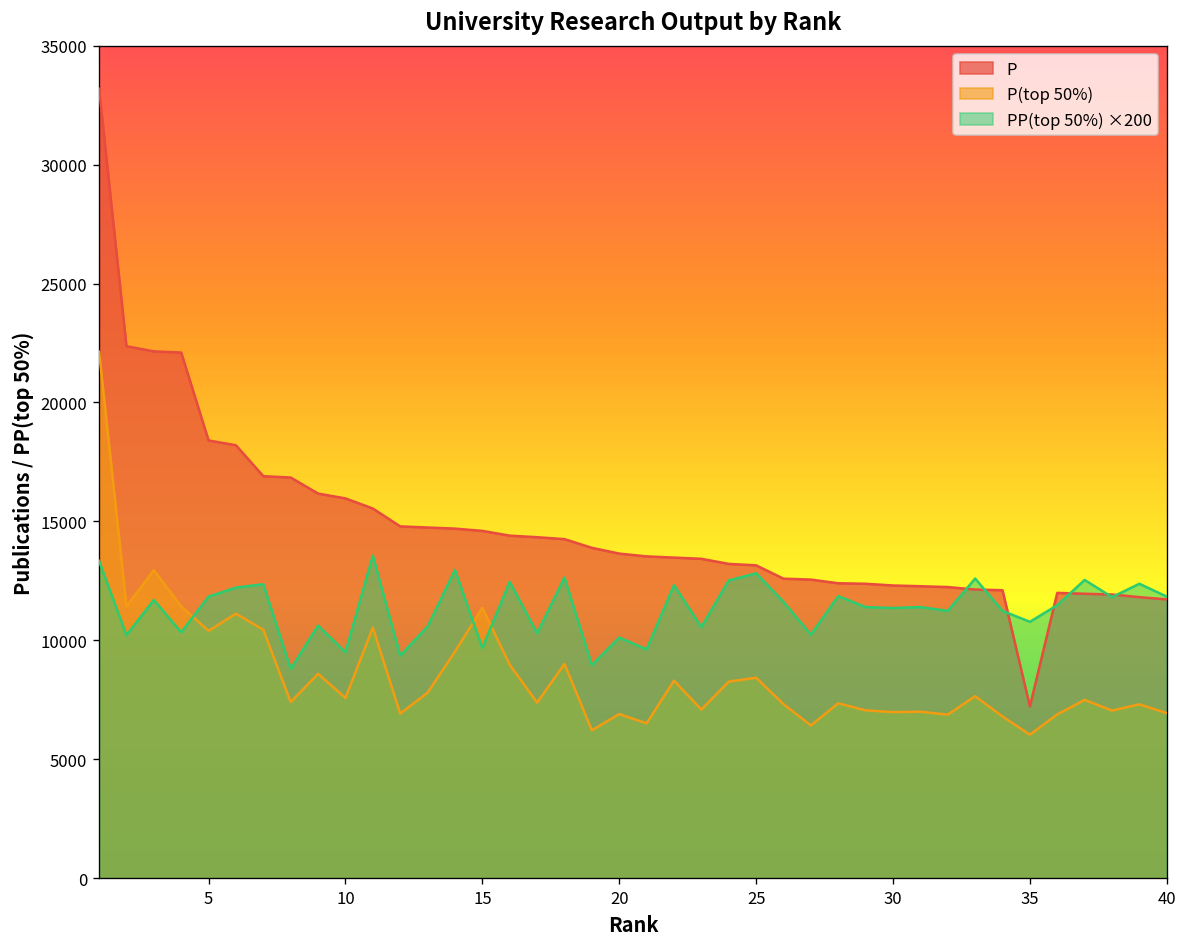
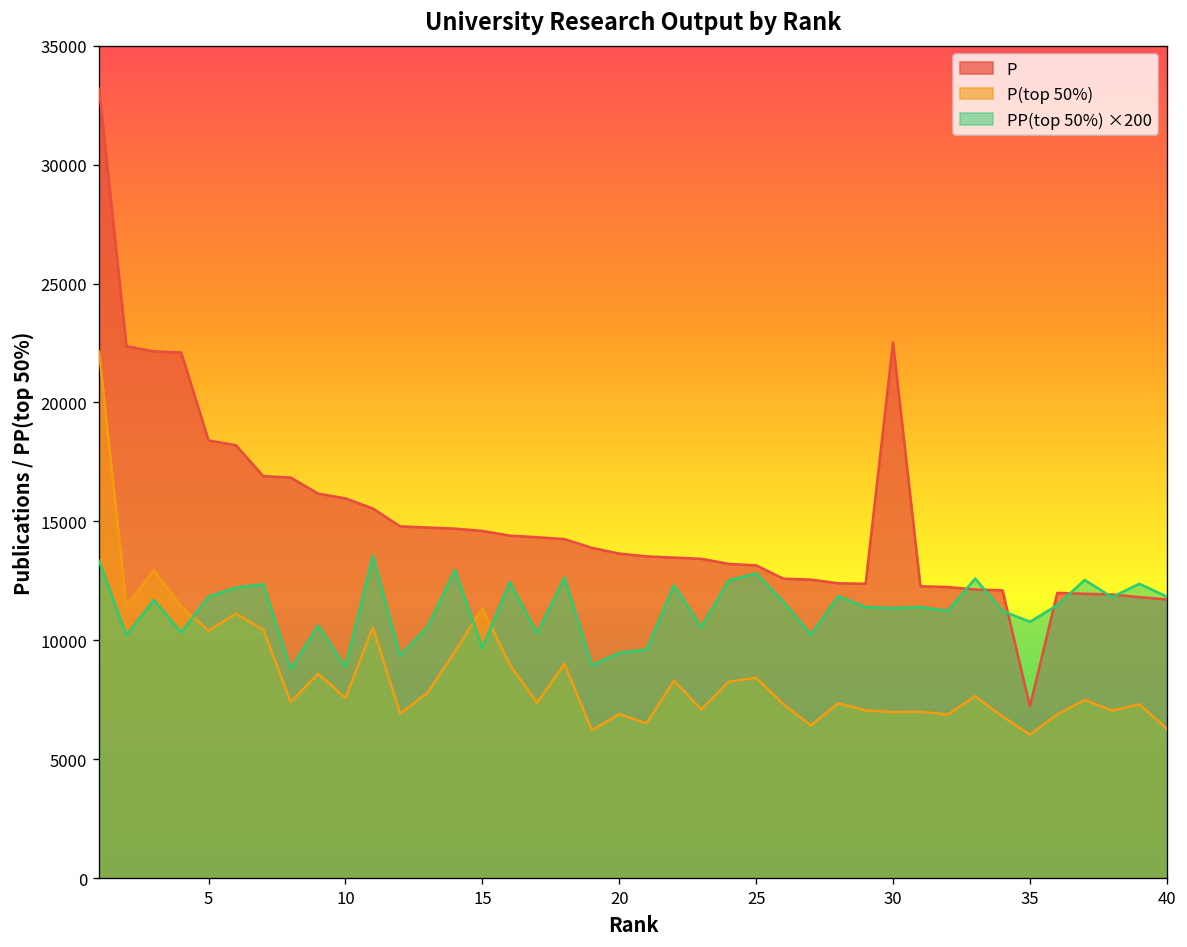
PP(top 50%) ×200, 10: 9500 -> 8900
PP(top 50%) ×200, 20: 10100 -> 9500
P, 30: 12300 -> 22500
P(top 50%), 40: 6900 -> 6300
